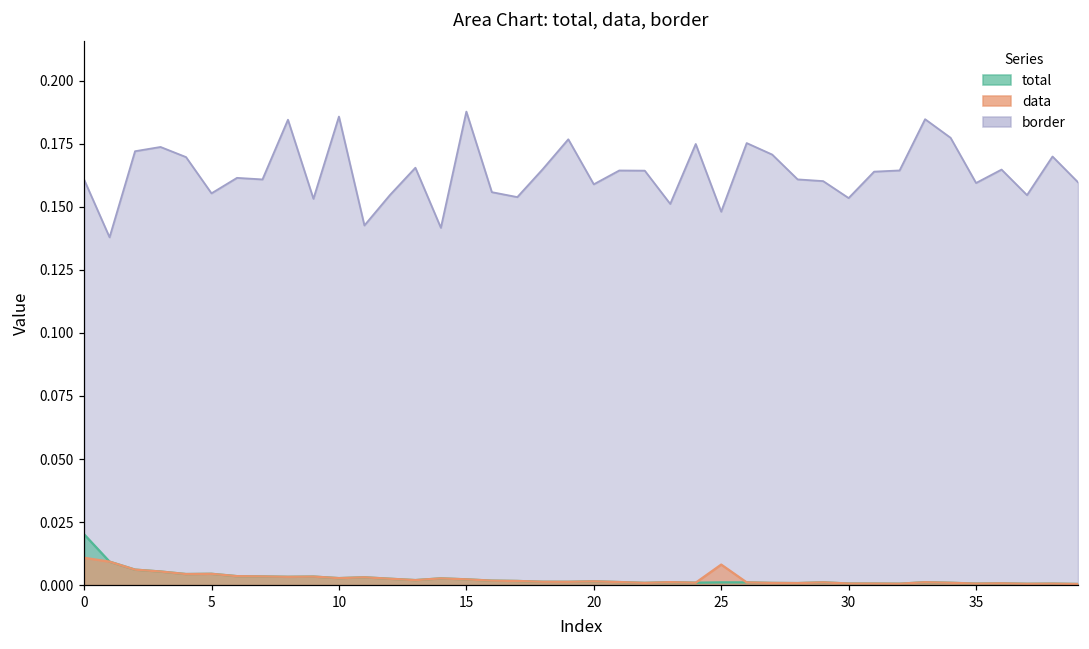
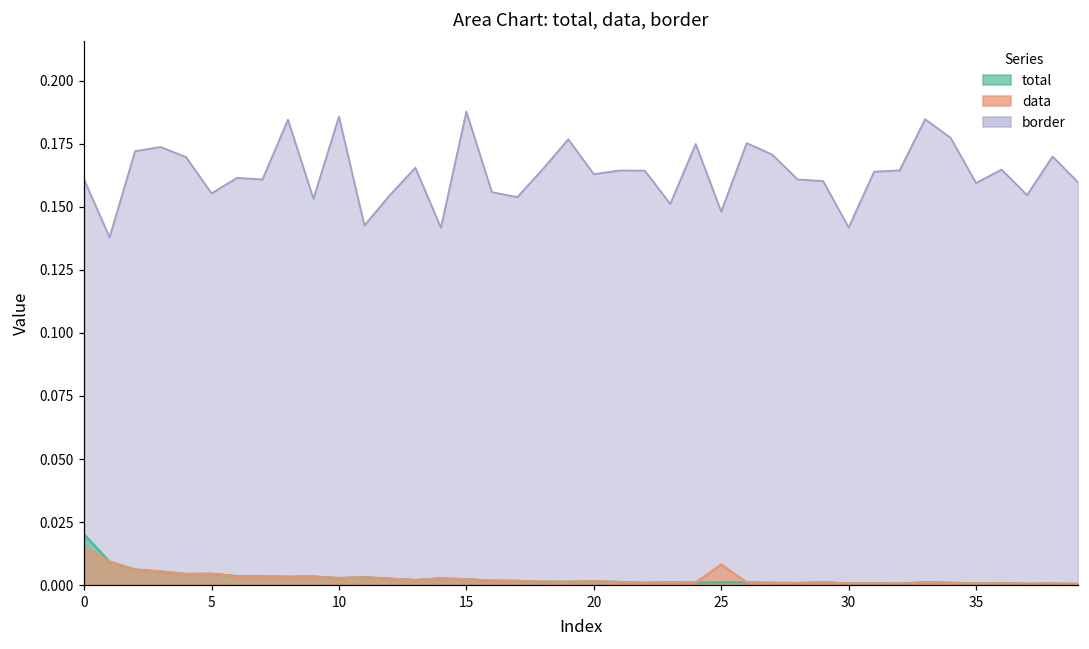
data, 0: 0.011 -> 0.015
border, 20: 0.159 -> 0.163
border, 30: 0.153 -> 0.142
